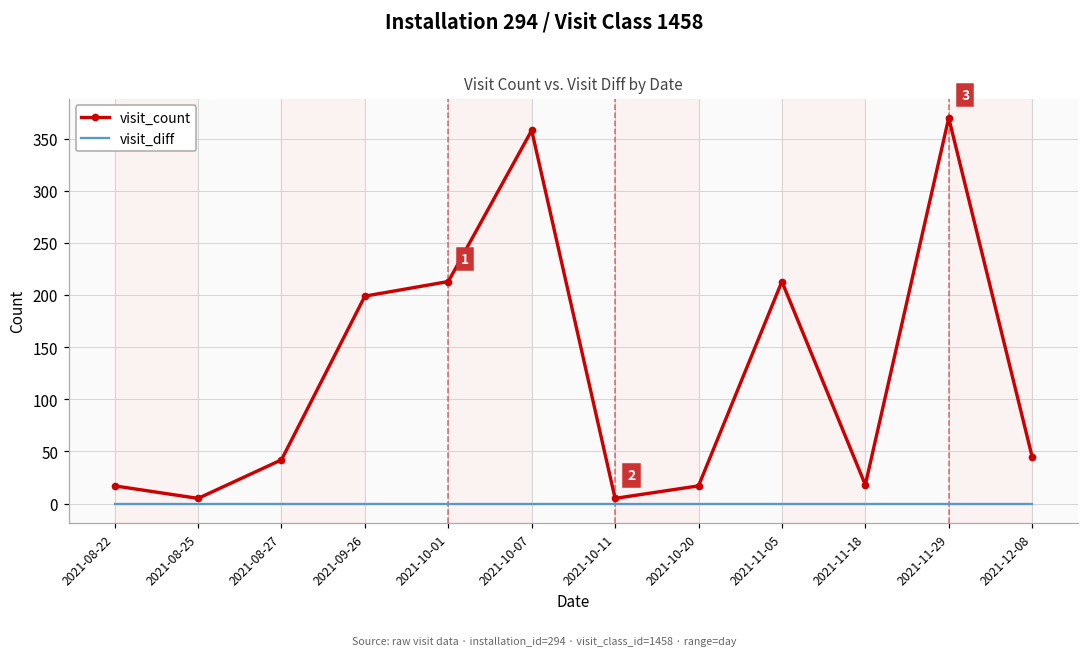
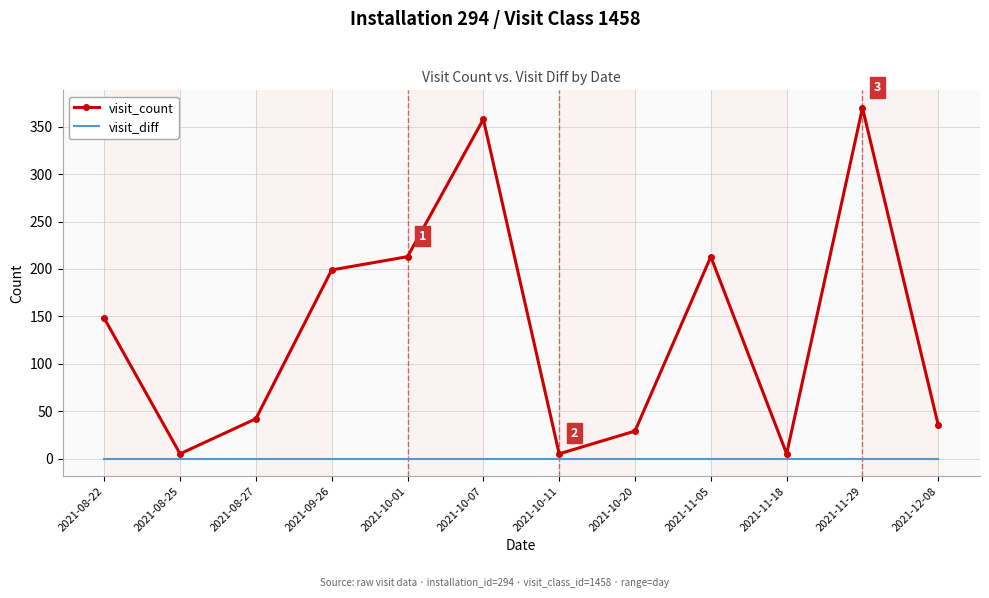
visit_count, 2021-08-22: 20 -> 150
visit_count, 2021-10-20: 20 -> 30
visit_count, 2021-11-18: 20 -> 10
visit_count, 2021-12-08: 50 -> 40
